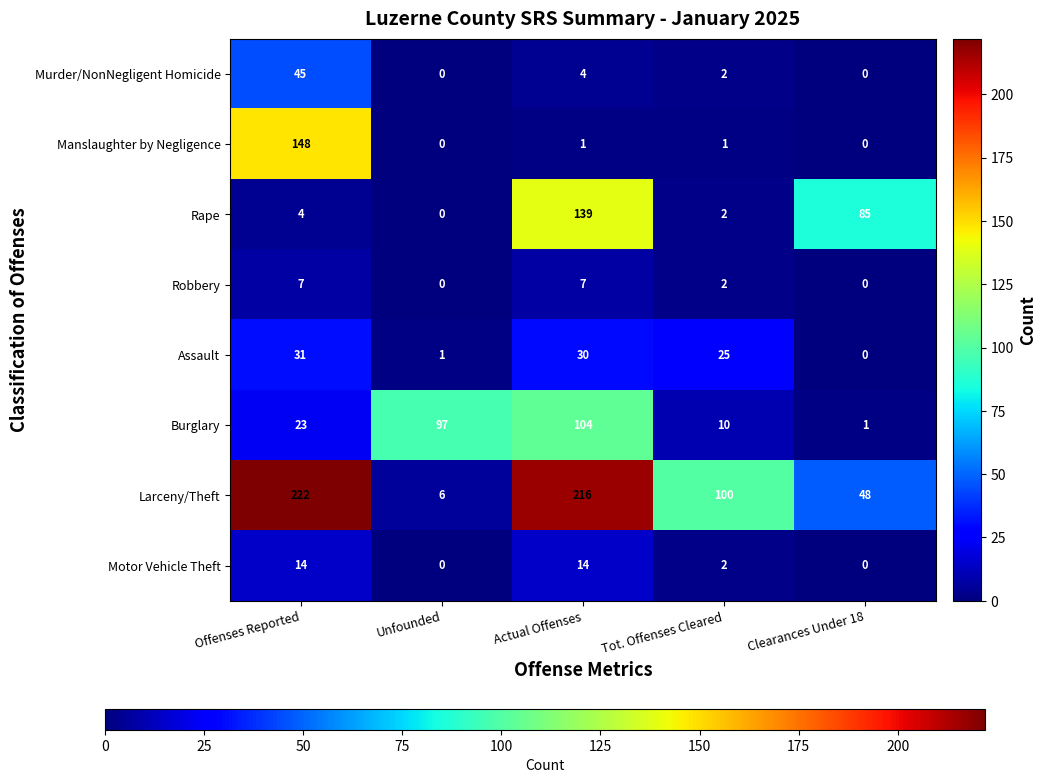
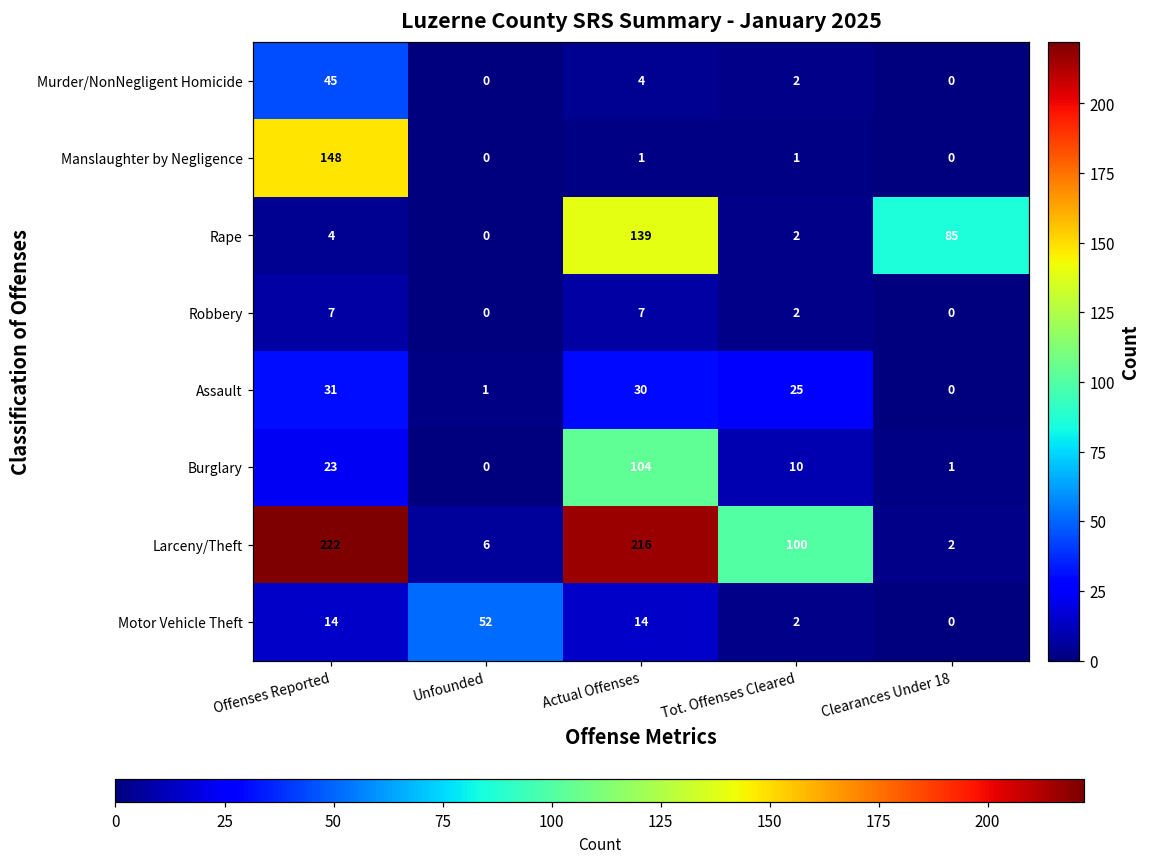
Burglary, Unfounded: 97 -> 0
Larceny/Theft, Clearances Under 18: 48 -> 2
Motor Vehicle Theft, Unfounded: 0 -> 52
